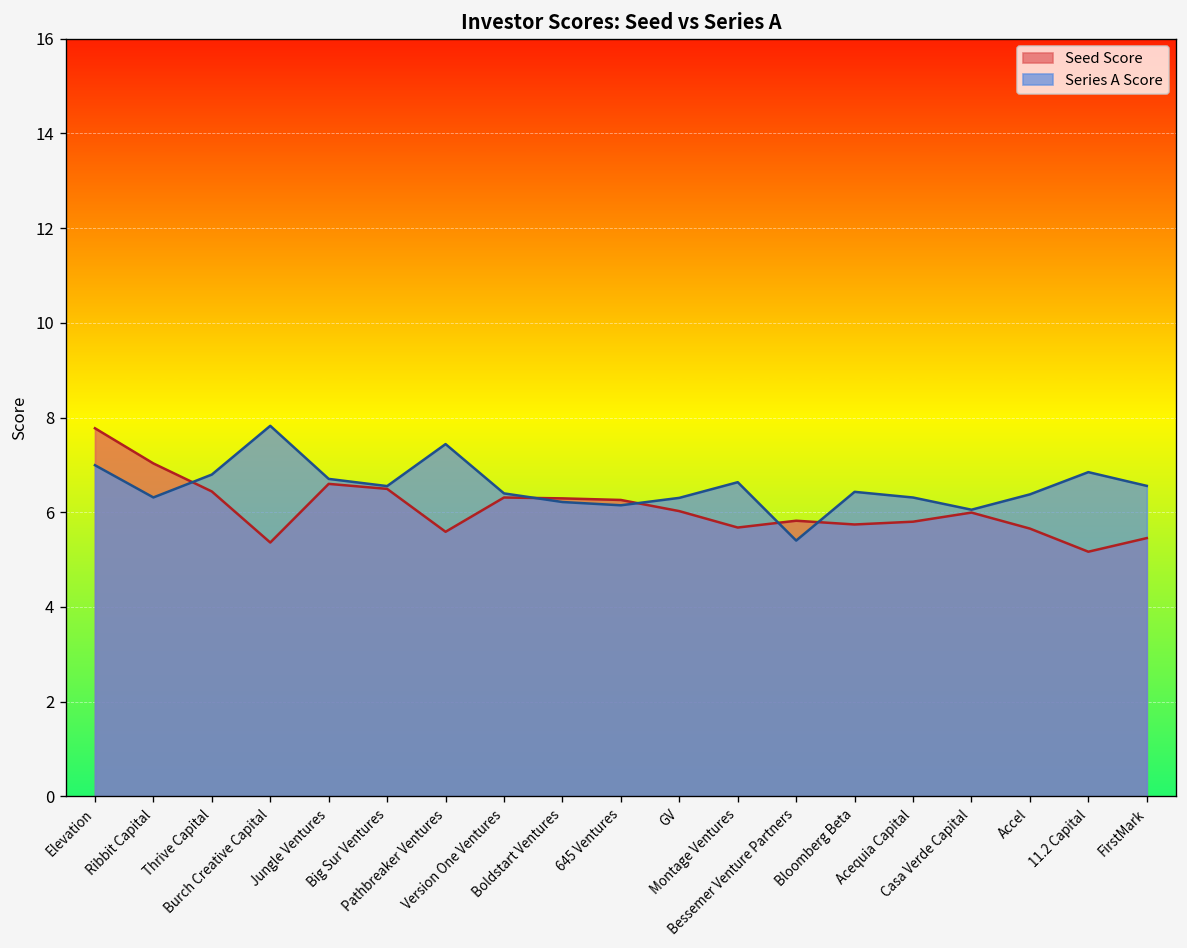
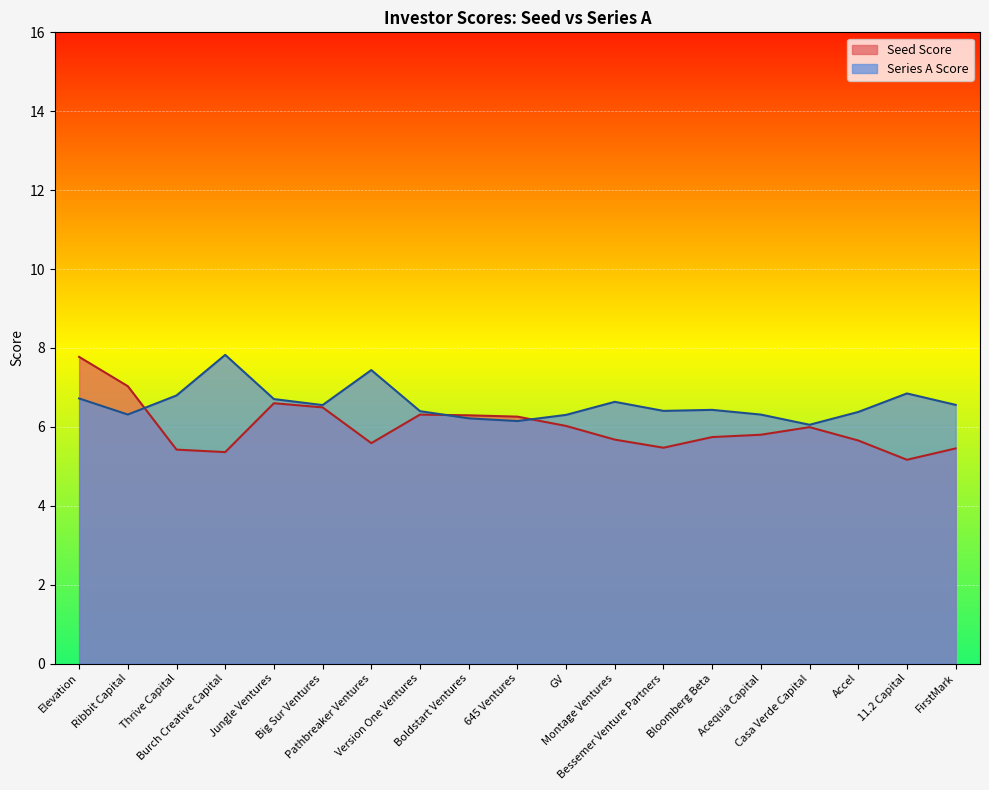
Series A Score, Elevation: 7.0 -> 6.7
Seed Score, Thrive Capital: 6.4 -> 5.4
Seed Score, Bessemer Venture Partners: 5.8 -> 5.5
Series A Score, Bessemer Venture Partners: 5.4 -> 6.4
